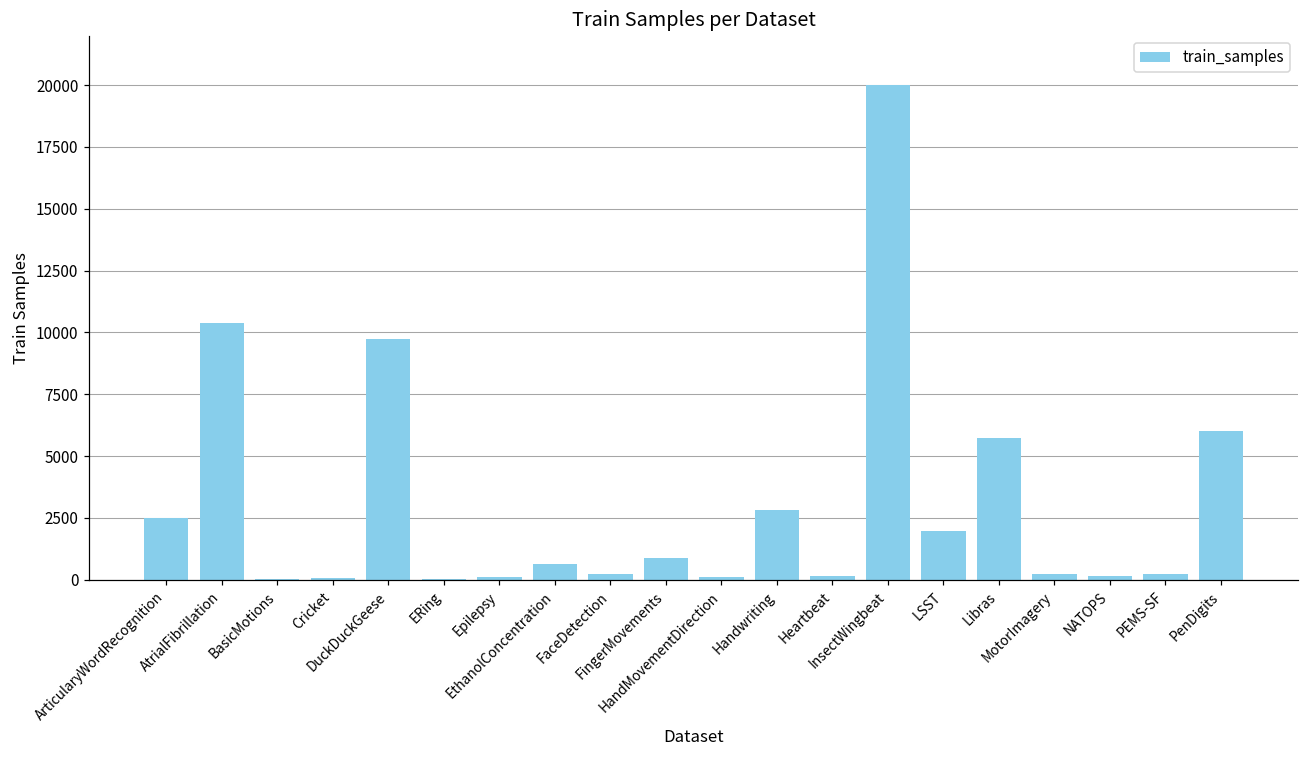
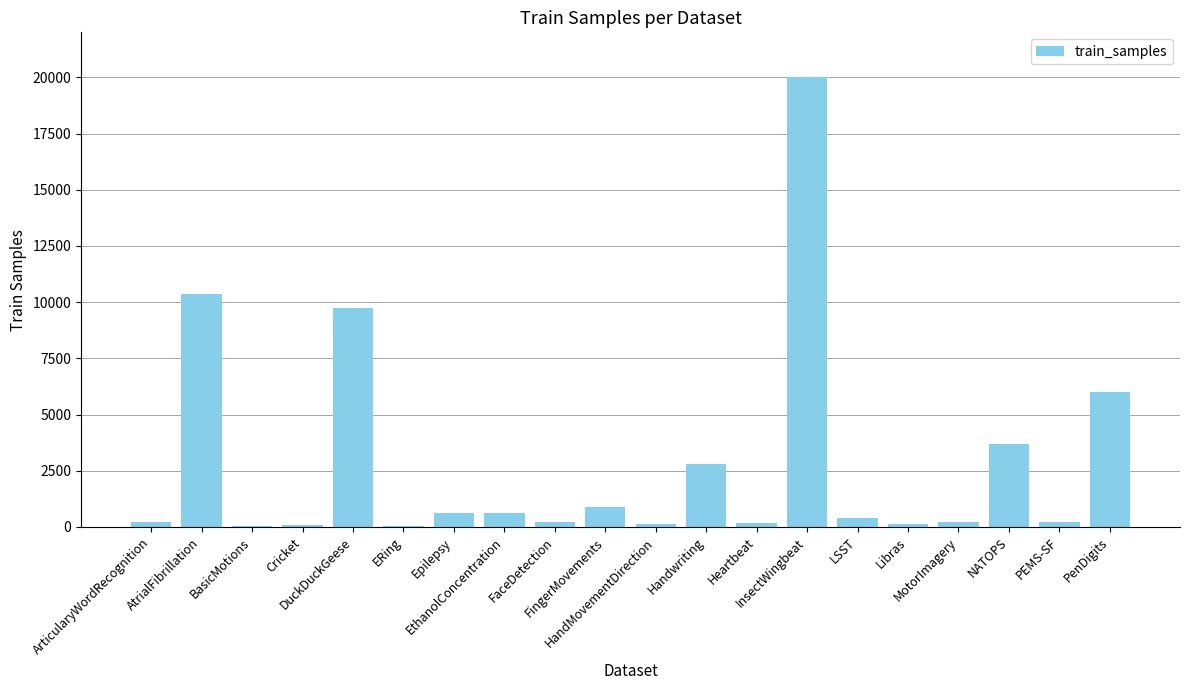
ArticularyWordRecognition: 2500 -> 200
Epilepsy: 100 -> 600
LSST: 2000 -> 400
Libras: 5700 -> 100
NATOPS: 100 -> 3700
